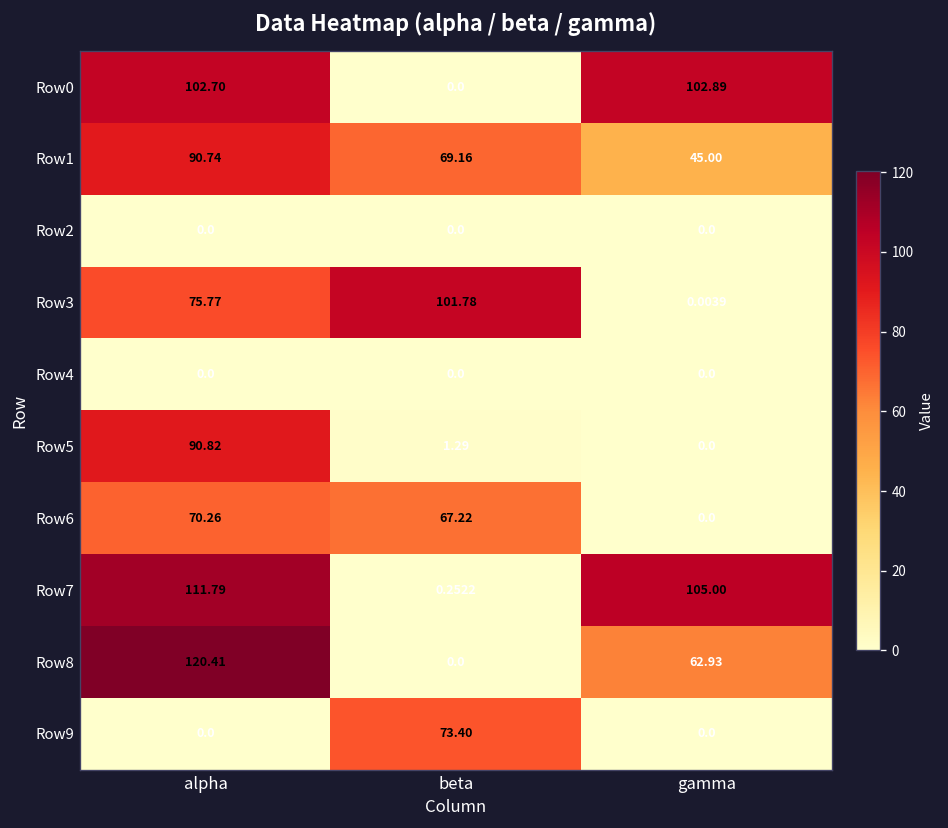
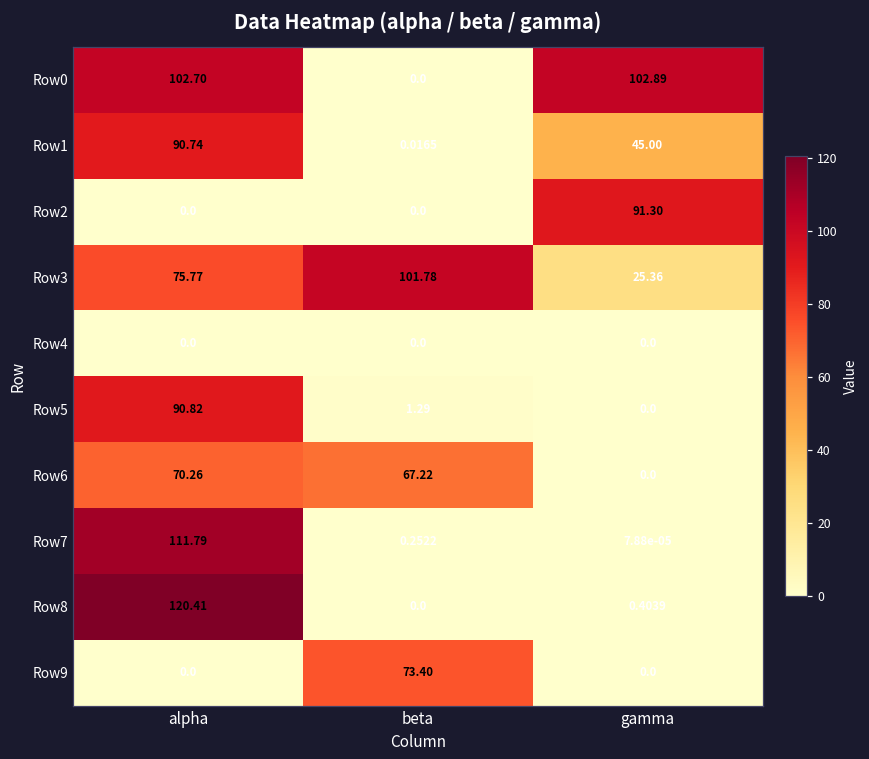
Row1, beta: 69.16 -> 0.0165
Row2, gamma: 0.0 -> 91.30
Row3, gamma: 0.0039 -> 25.36
Row7, gamma: 105.00 -> 7.88e-05
Row8, gamma: 62.93 -> 0.4039
